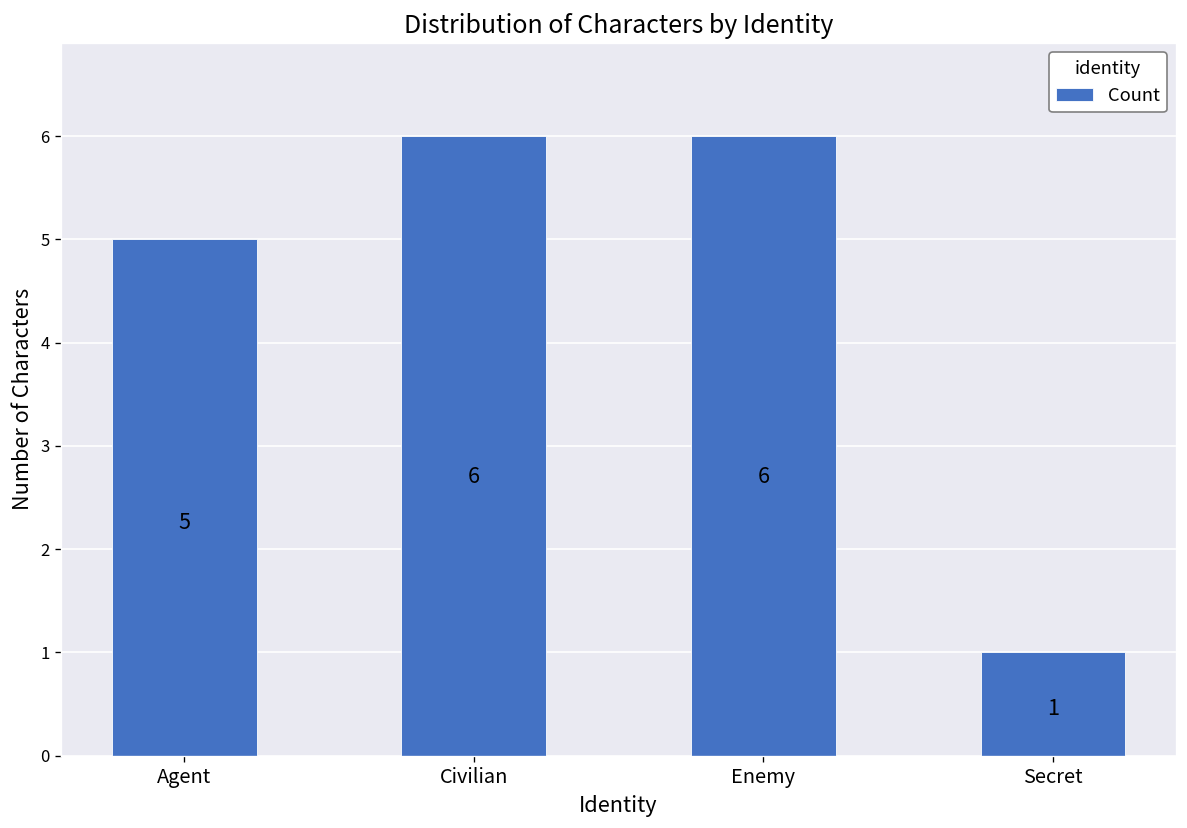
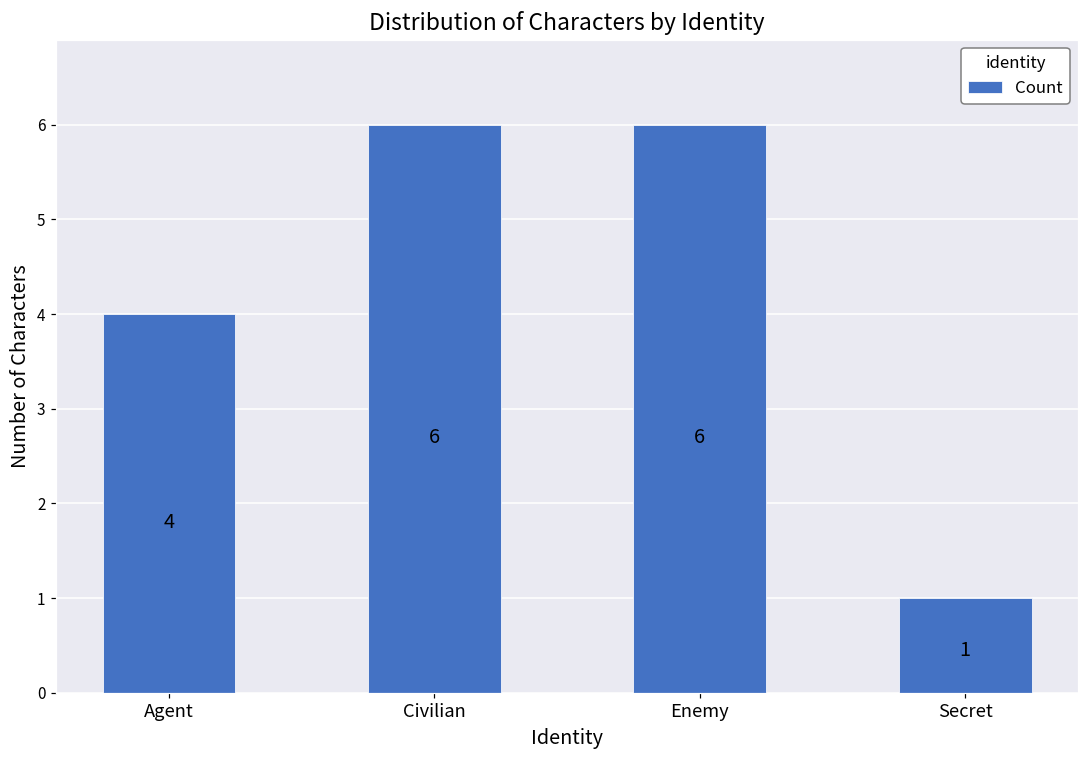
Agent: 5 -> 4
